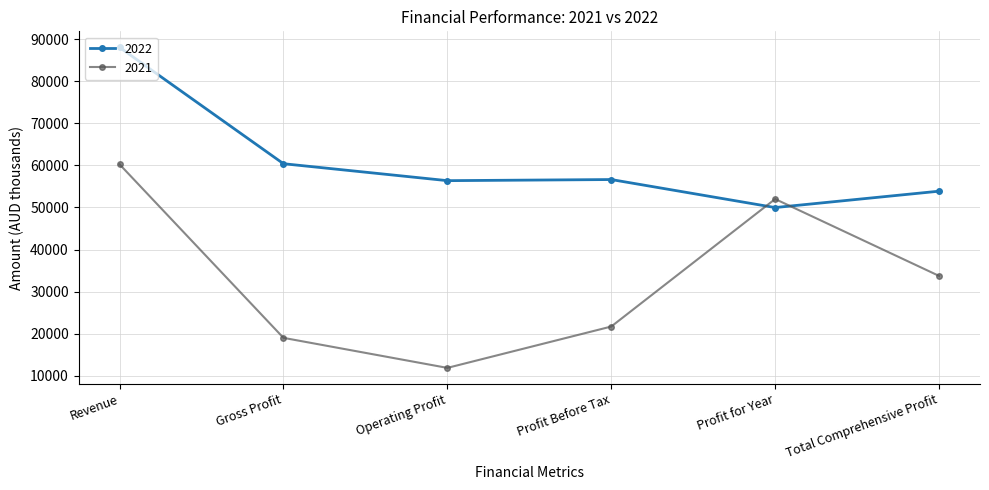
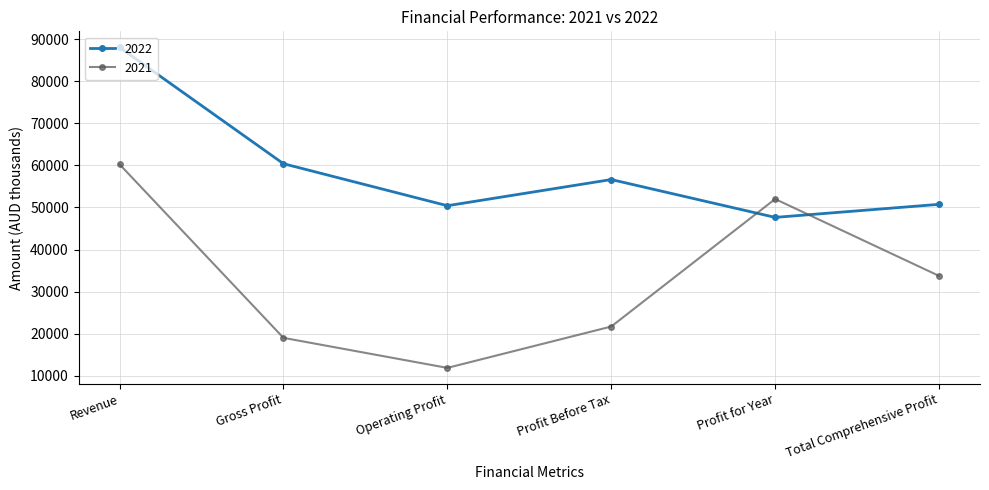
2022, Operating Profit: 56000 -> 50000
2022, Profit for Year: 50000 -> 48000
2022, Total Comprehensive Profit: 54000 -> 51000
